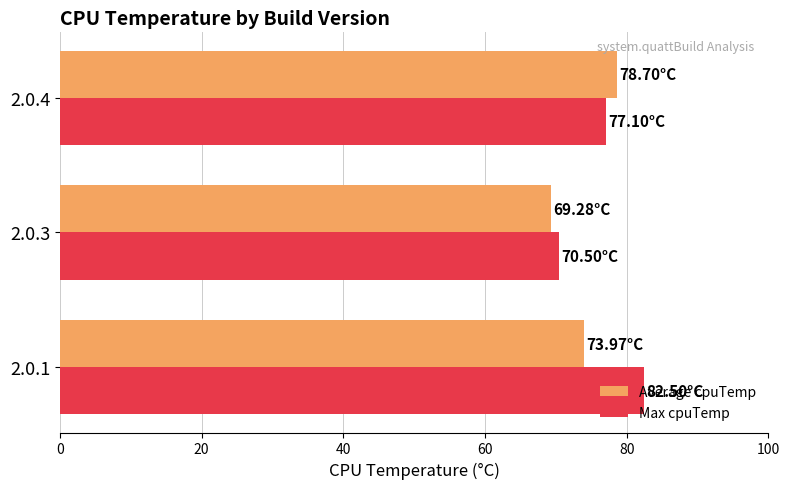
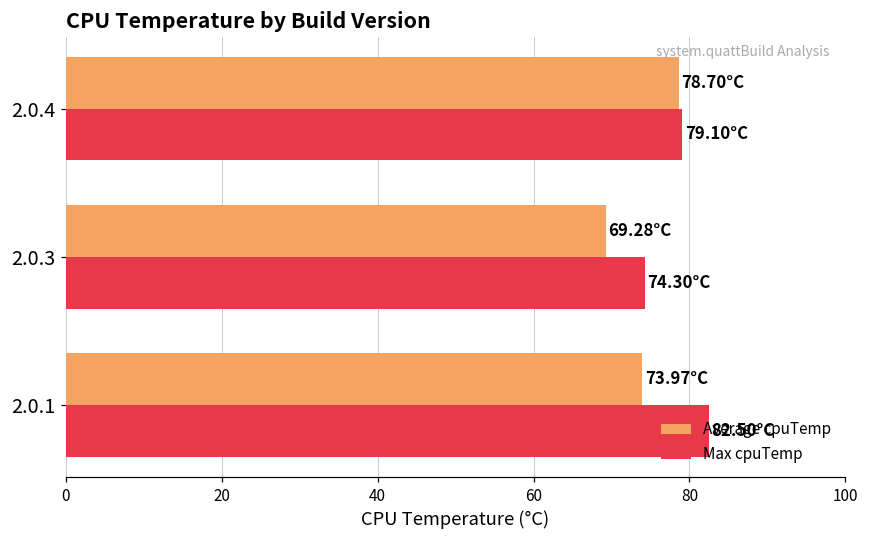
Max cpuTemp, 2.0.4: 77.10°C -> 79.10°C
Max cpuTemp, 2.0.3: 70.50°C -> 74.30°C
